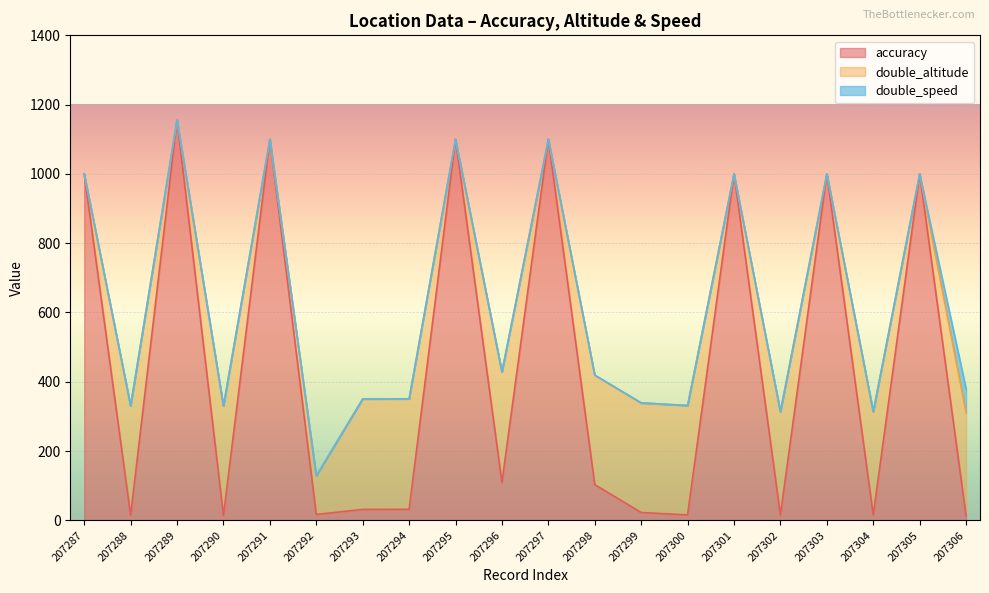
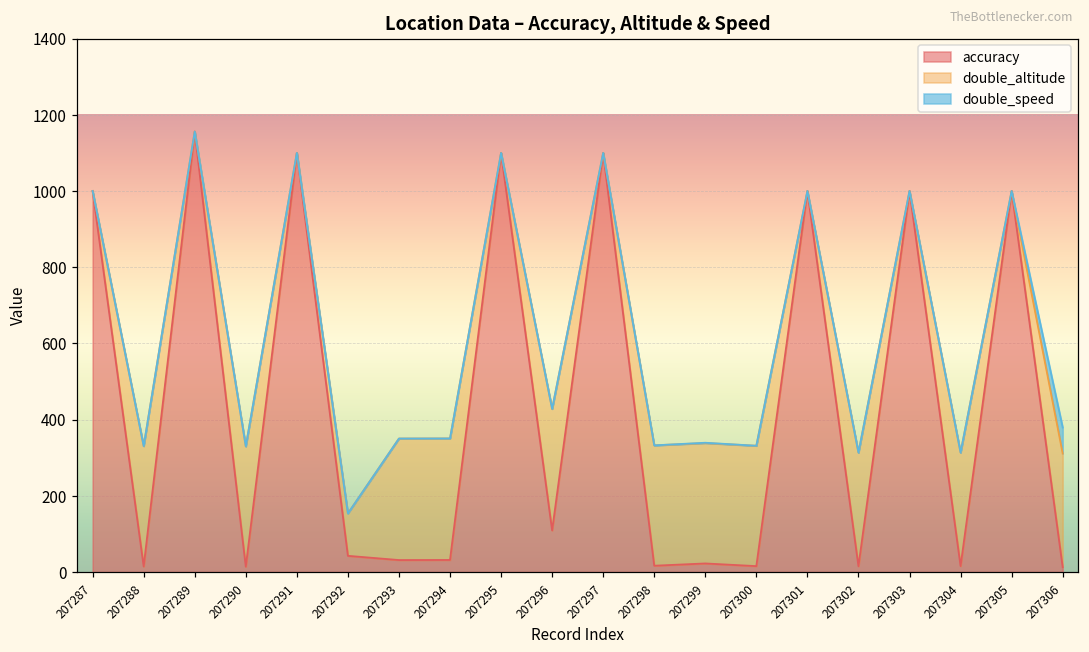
accuracy, 207292: 20 -> 40
accuracy, 207298: 100 -> 20
